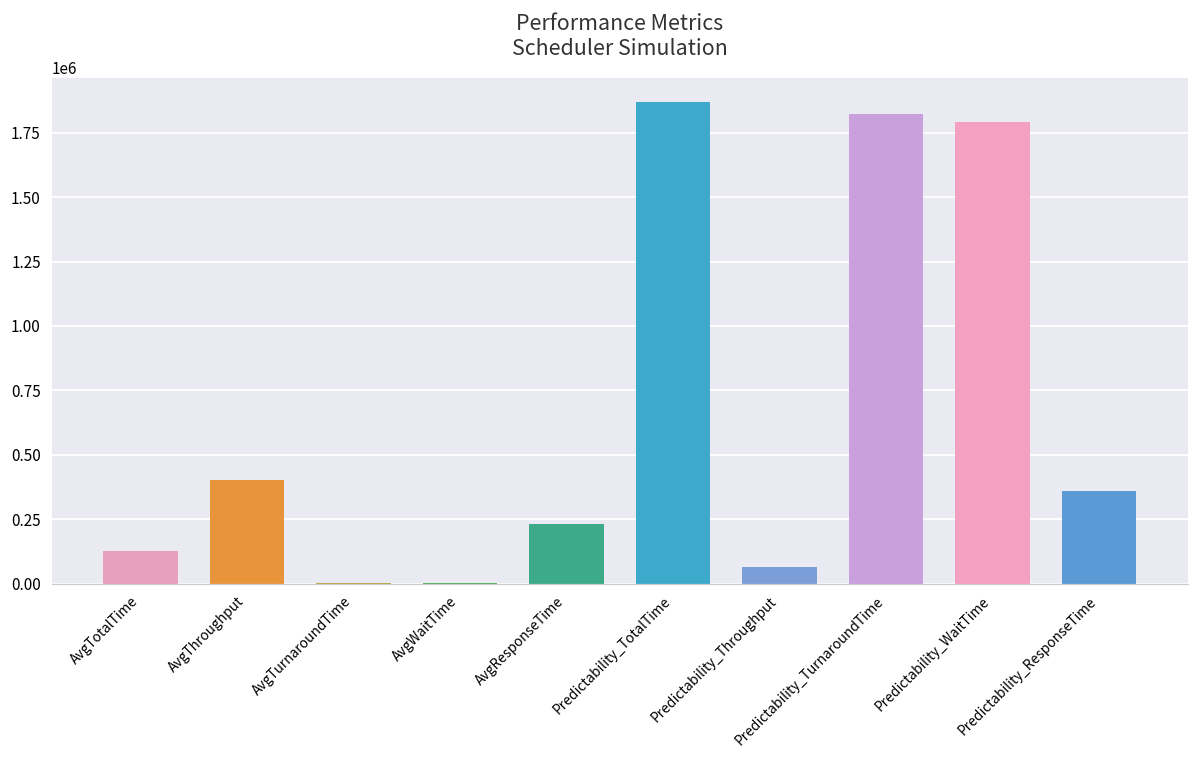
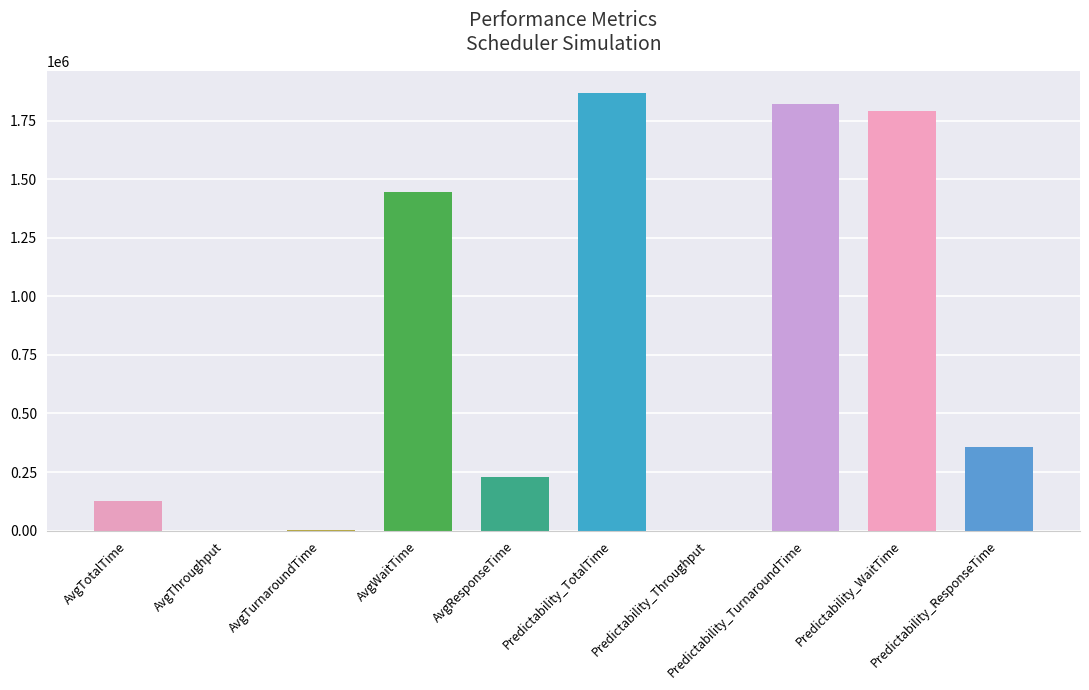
AvgThroughput: 400000 -> 0
AvgWaitTime: 0 -> 1450000
Predictability_Throughput: 60000 -> 0
